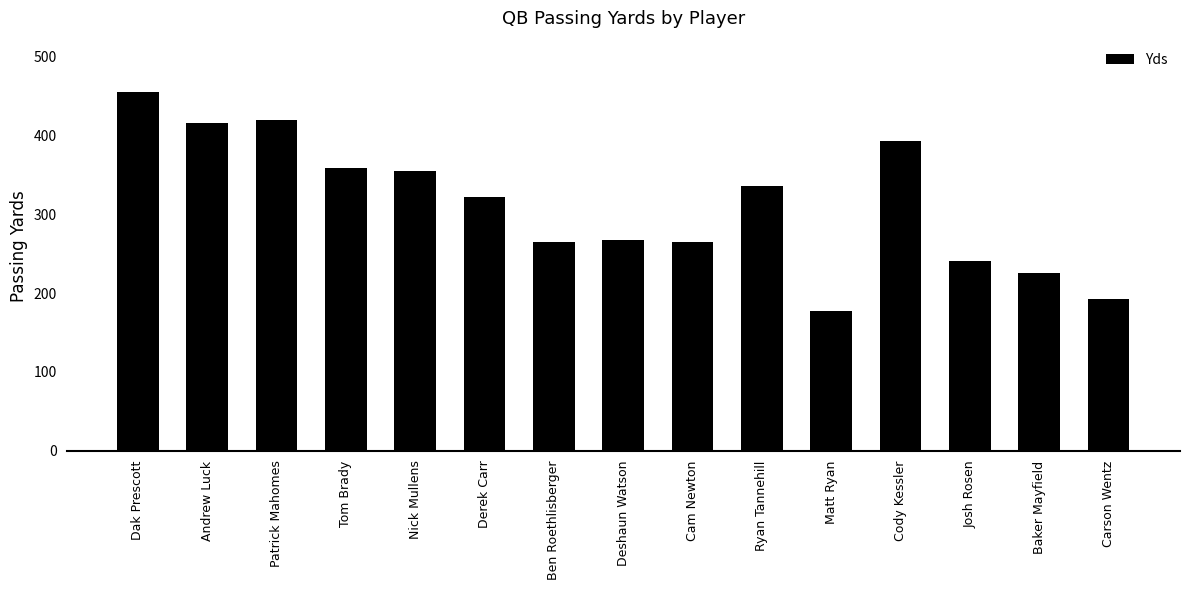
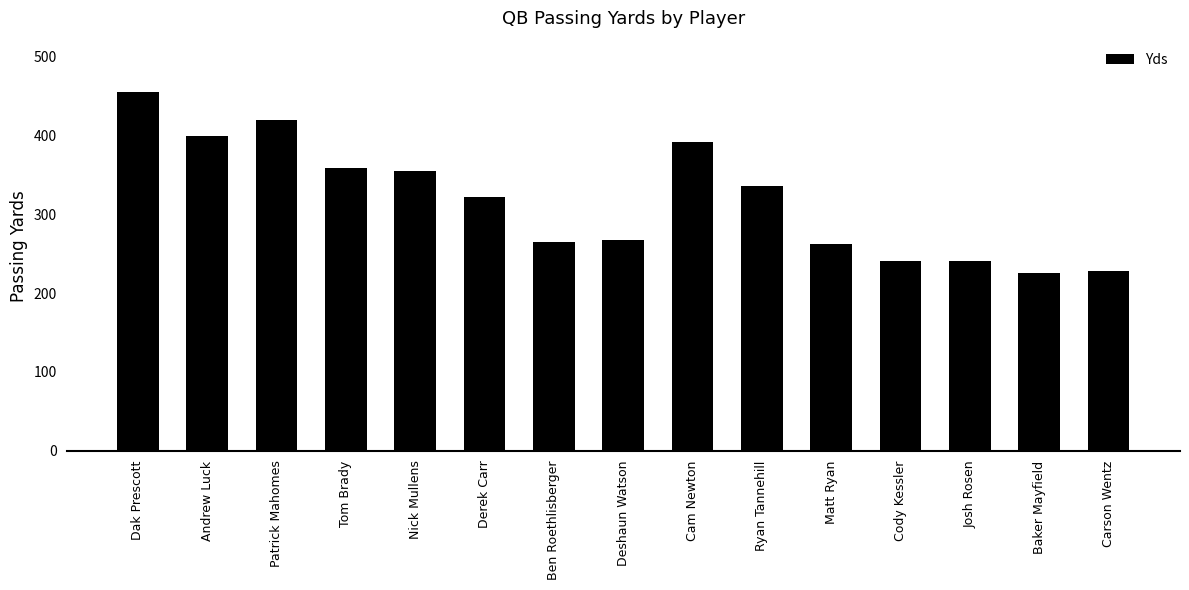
Andrew Luck: 420 -> 400
Cam Newton: 270 -> 390
Matt Ryan: 180 -> 260
Cody Kessler: 390 -> 240
Carson Wentz: 190 -> 230
